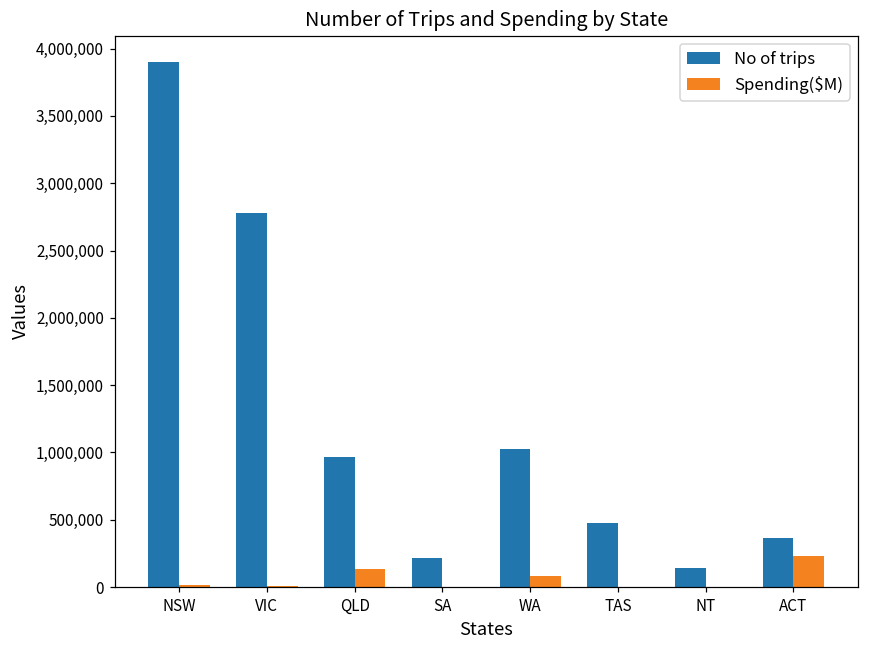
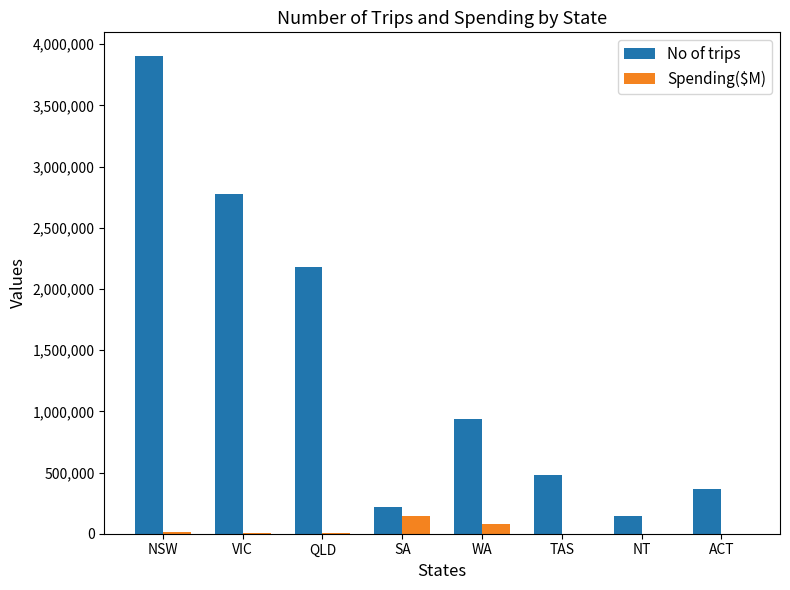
No of trips, QLD: 970,000 -> 2,180,000
Spending($M), QLD: 130,000 -> 10,000
Spending($M), SA: 0 -> 140,000
No of trips, WA: 1,020,000 -> 940,000
Spending($M), ACT: 230,000 -> 0
